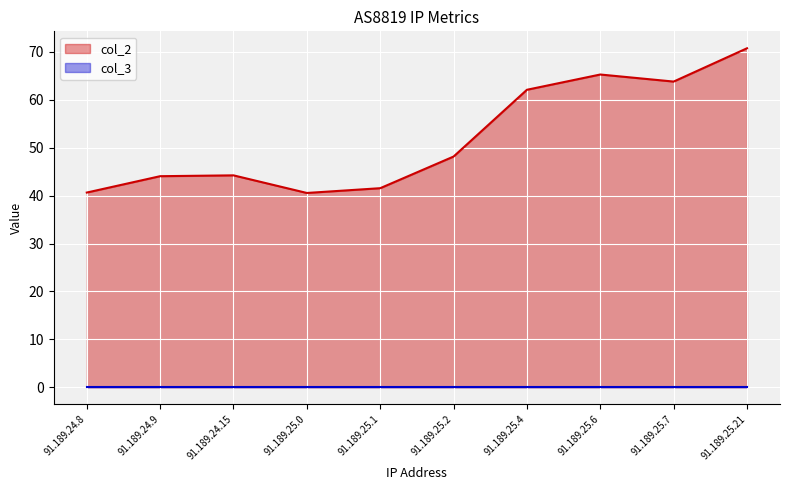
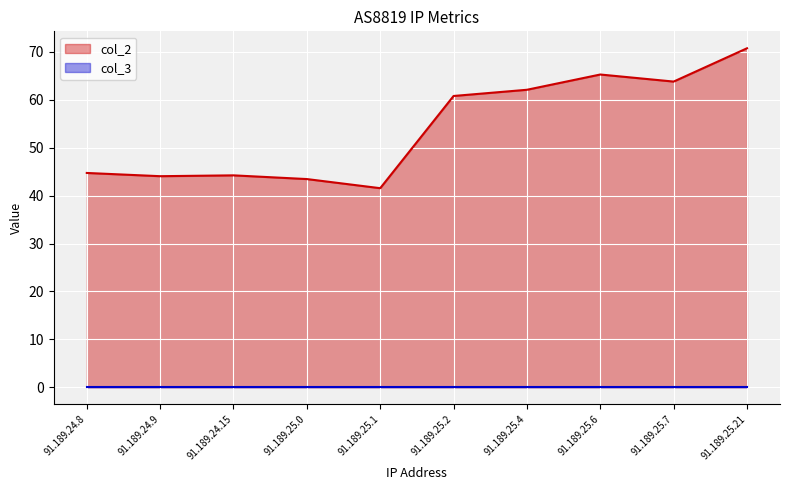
col_2, 91.189.24.8: 41 -> 45
col_2, 91.189.25.0: 41 -> 43
col_2, 91.189.25.2: 48 -> 61
